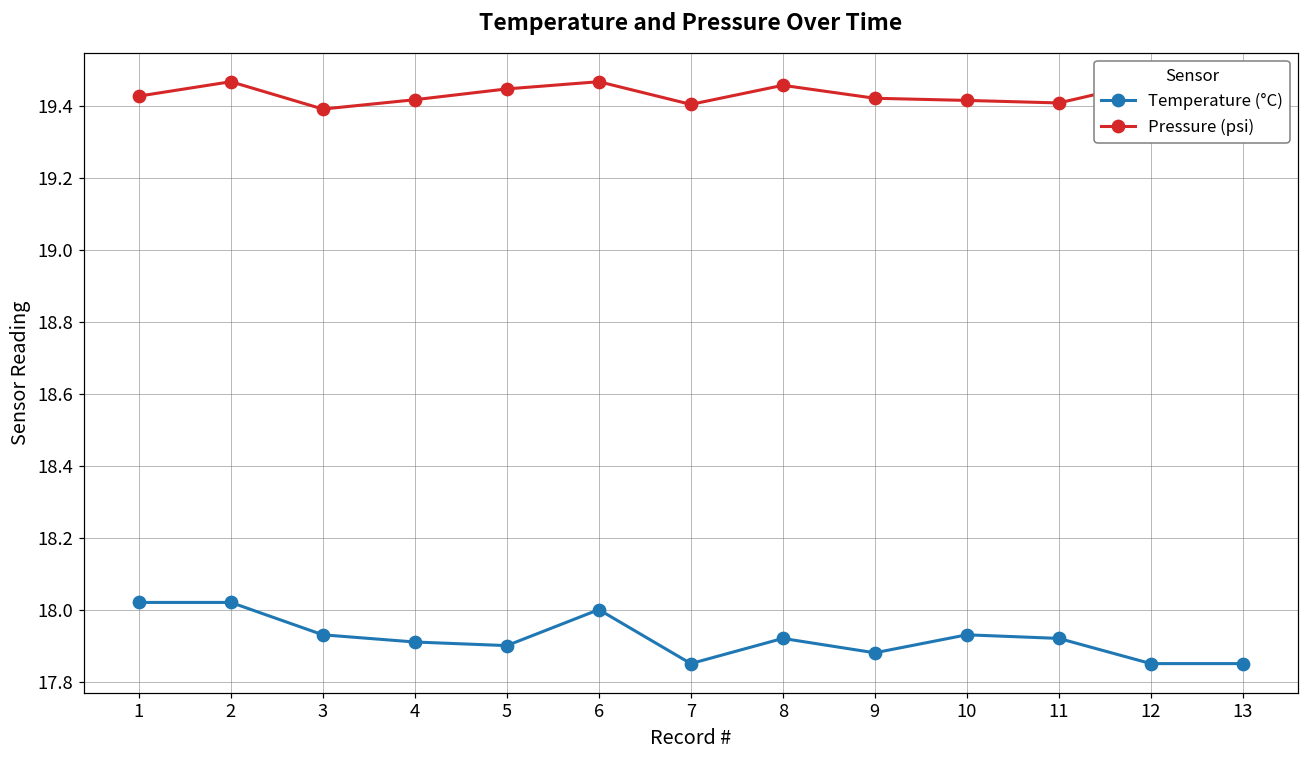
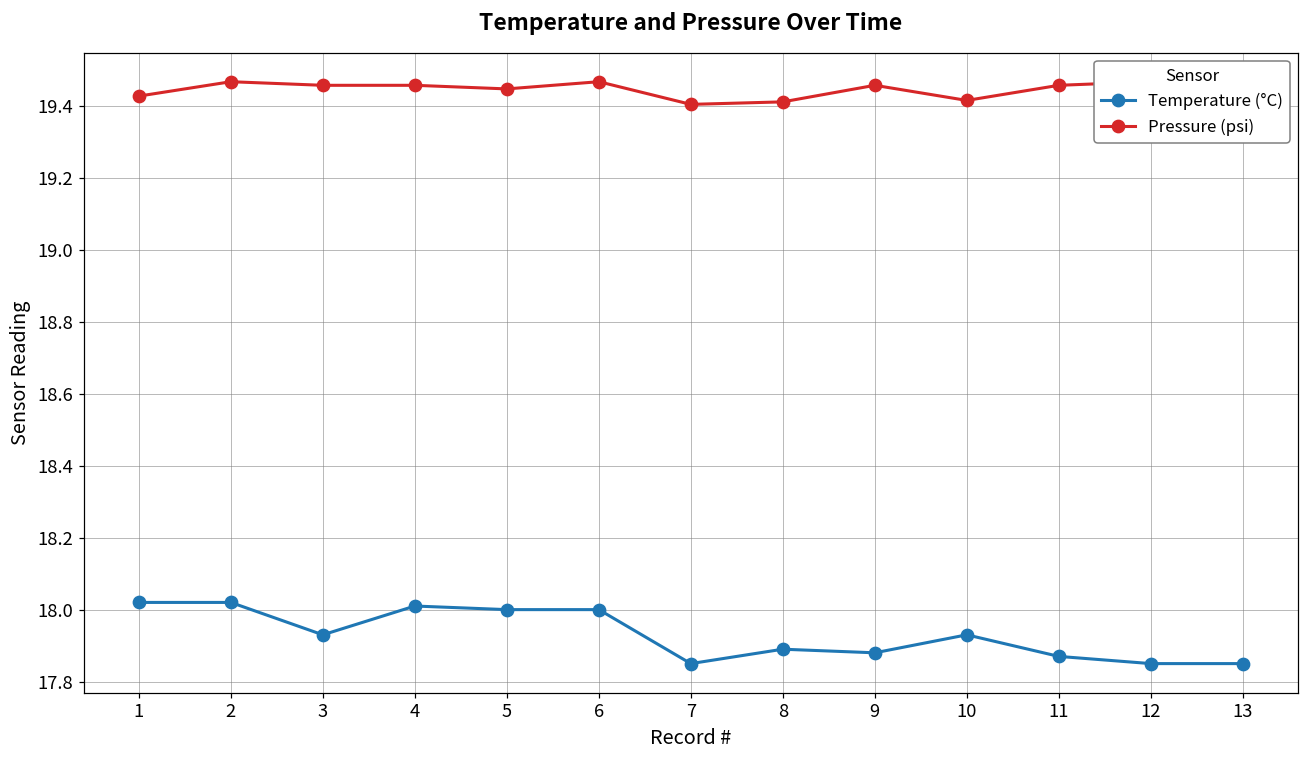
Pressure (psi), 3: 19.39 -> 19.46
Temperature (°C), 4: 17.91 -> 18.01
Pressure (psi), 4: 19.42 -> 19.46
Temperature (°C), 5: 17.9 -> 18.0
Temperature (°C), 8: 17.92 -> 17.89
Pressure (psi), 8: 19.46 -> 19.41
Pressure (psi), 9: 19.42 -> 19.46
Temperature (°C), 11: 17.92 -> 17.87
Pressure (psi), 11: 19.41 -> 19.46
